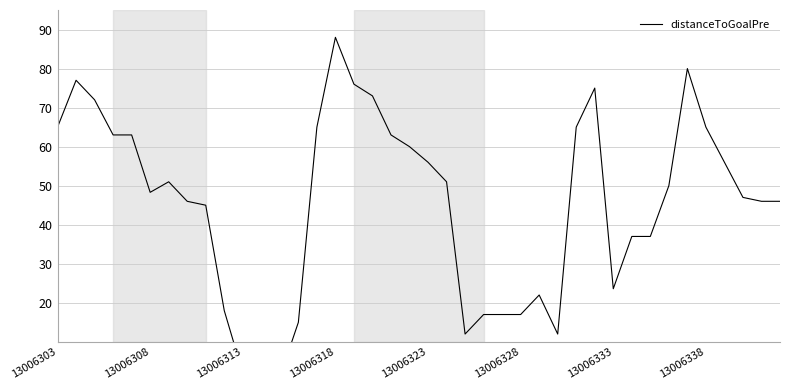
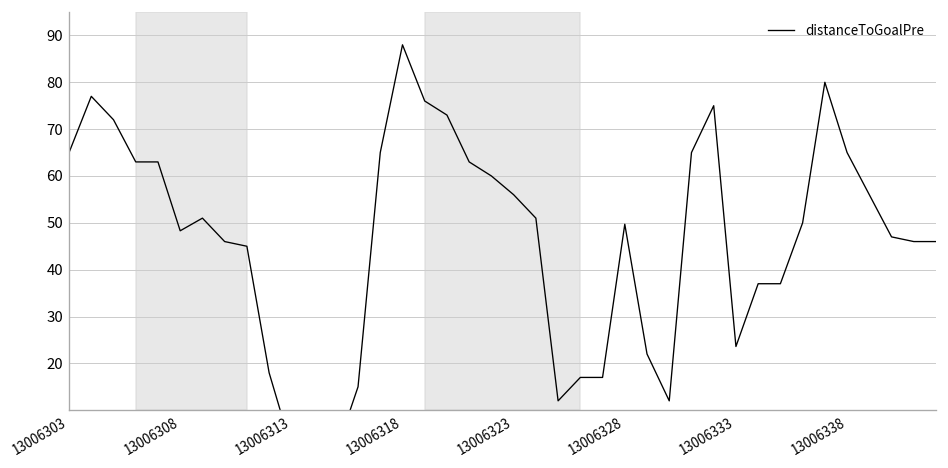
13006328: 17 -> 50
